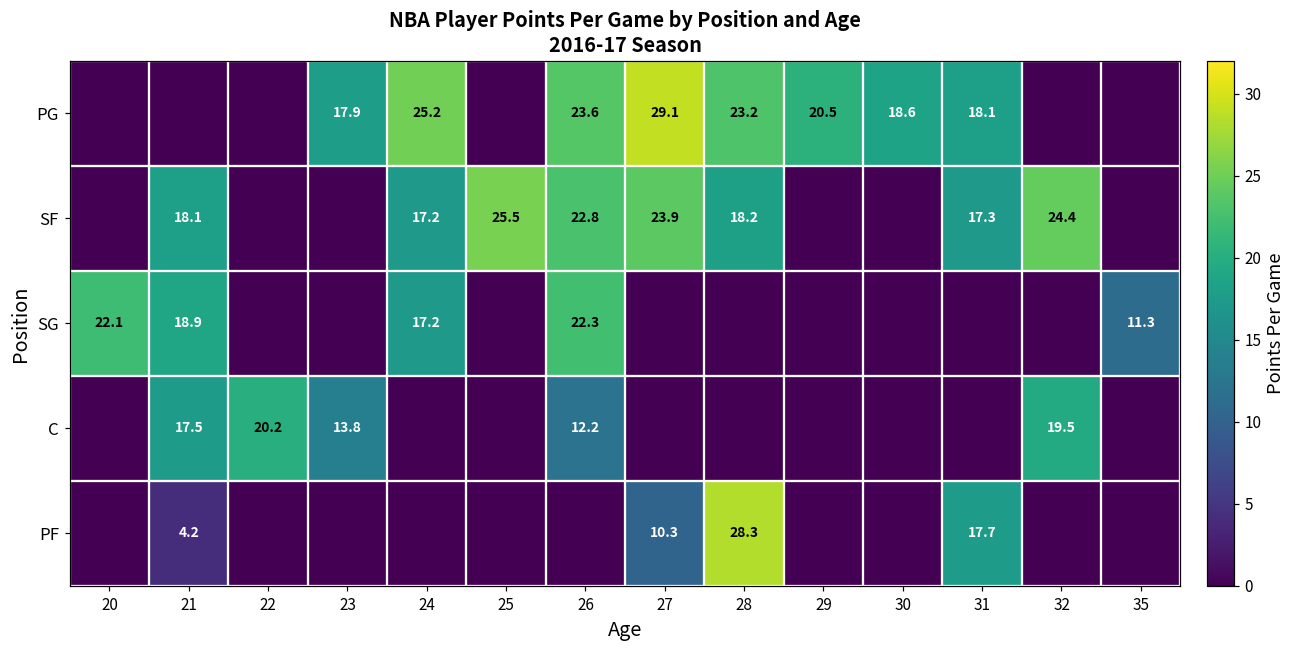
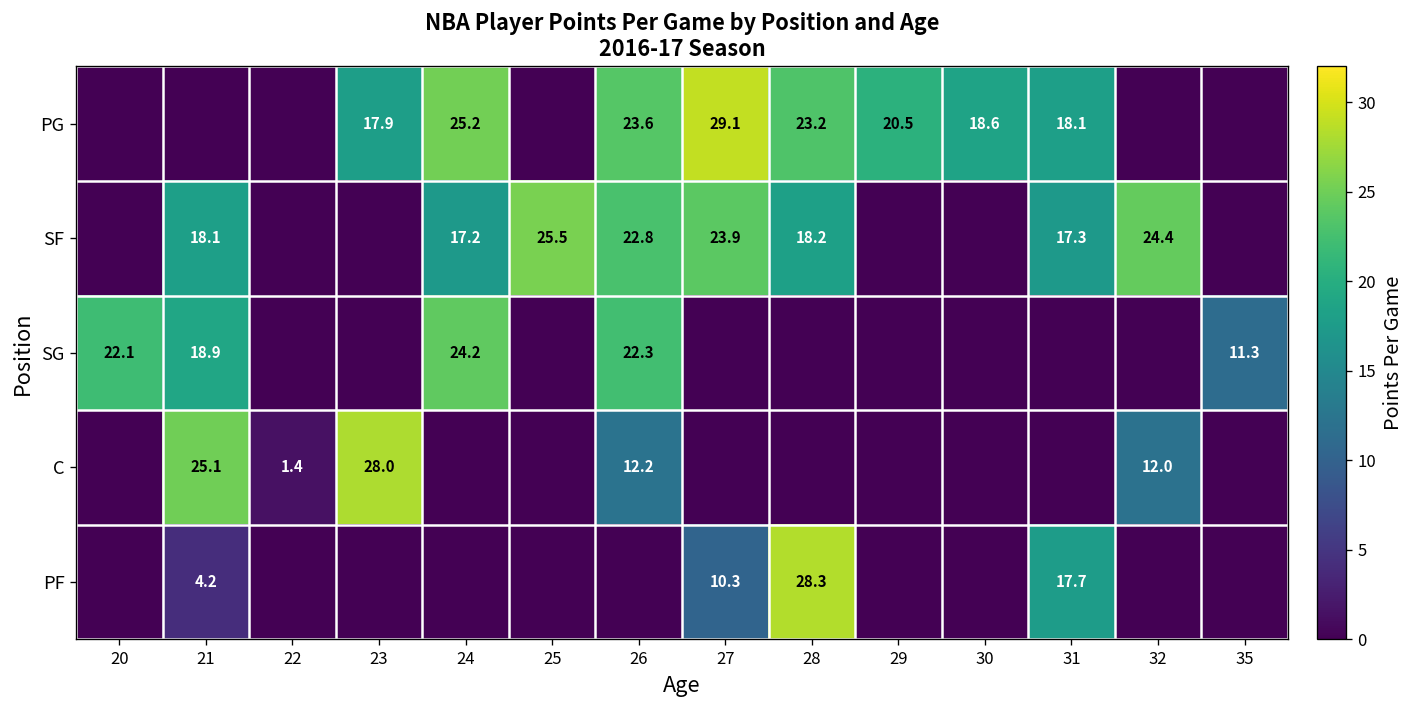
SG, 24: 17.2 -> 24.2
C, 21: 17.5 -> 25.1
C, 22: 20.2 -> 1.4
C, 23: 13.8 -> 28.0
C, 32: 19.5 -> 12.0
